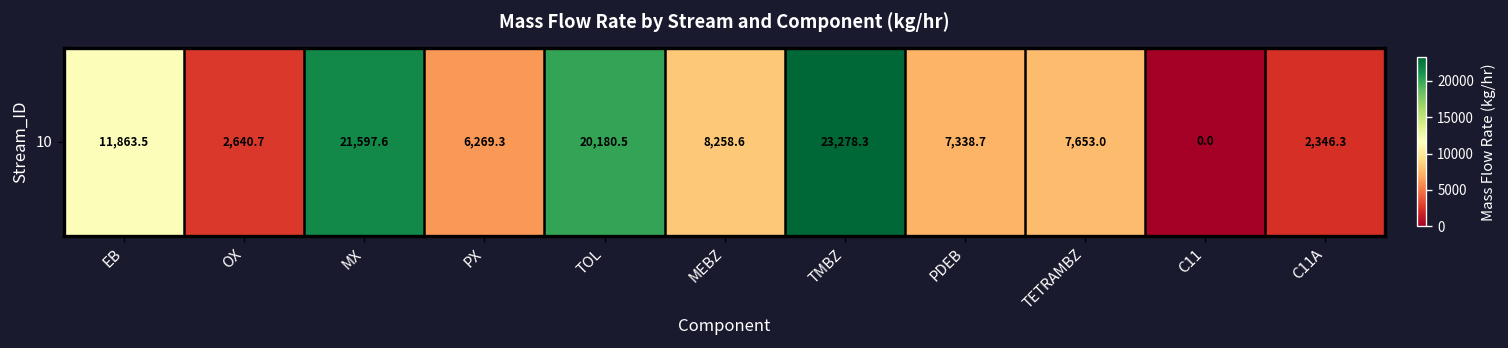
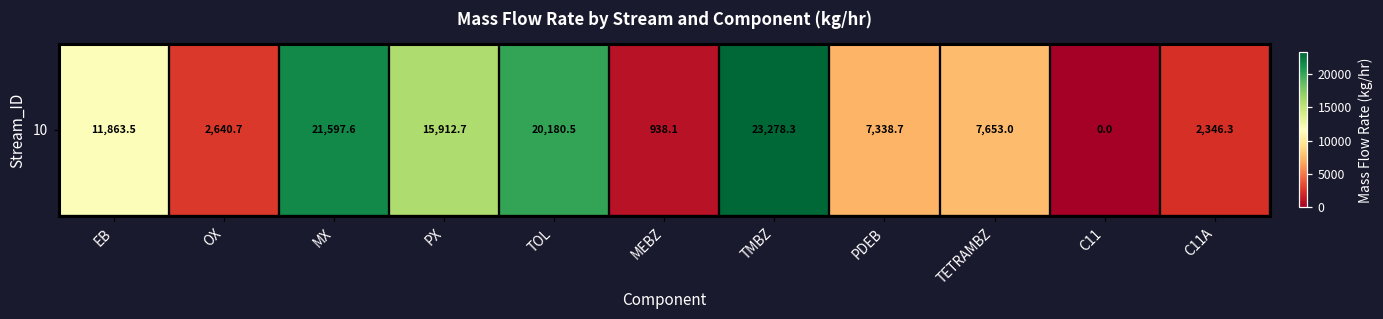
10, PX: 6,269.3 -> 15,912.7
10, MEBZ: 8,258.6 -> 938.1
